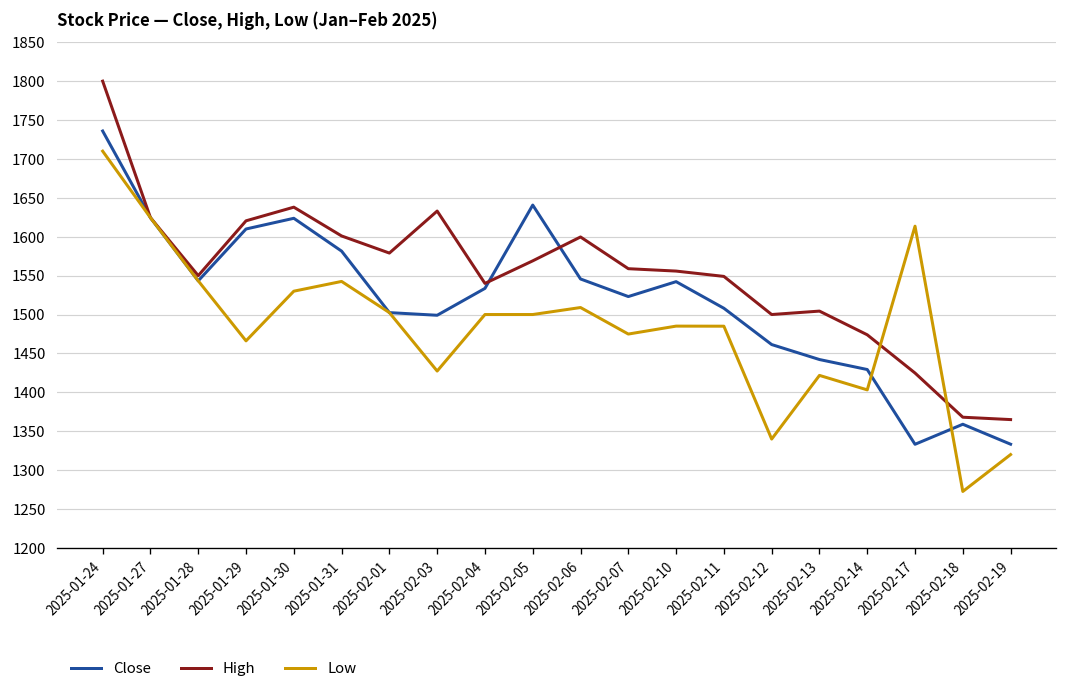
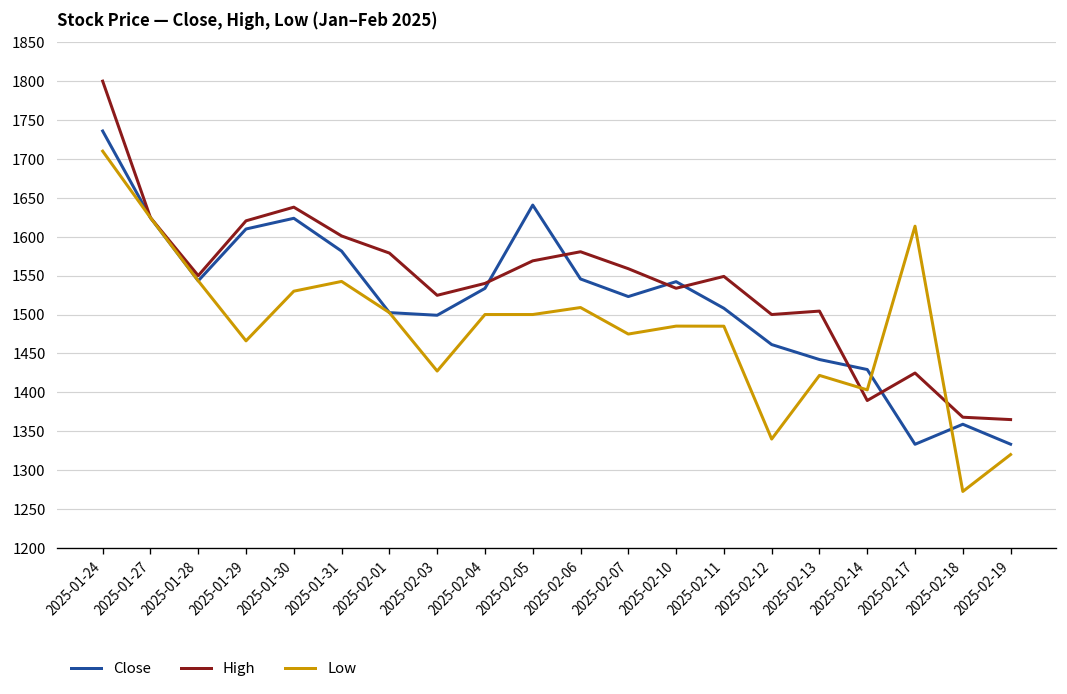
High, 2025-02-03: 1630 -> 1520
High, 2025-02-06: 1600 -> 1580
High, 2025-02-10: 1560 -> 1530
High, 2025-02-14: 1470 -> 1390
